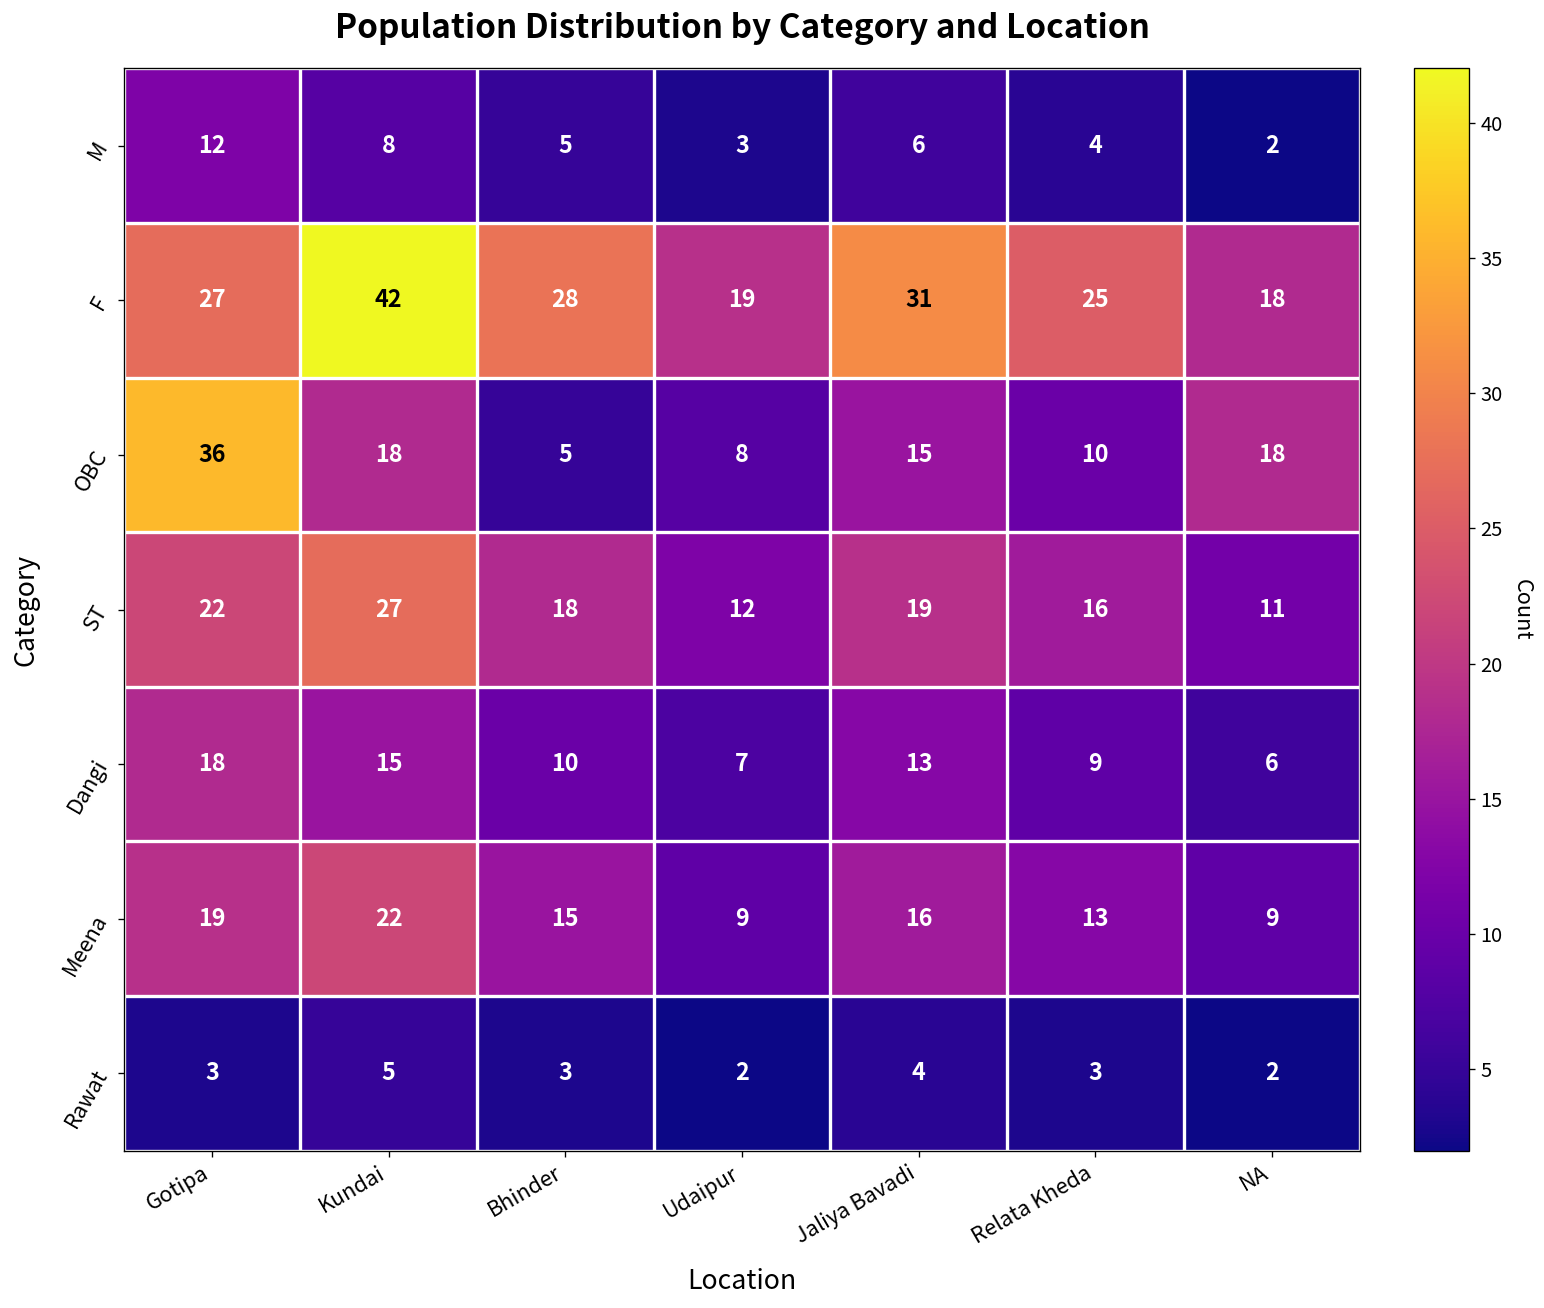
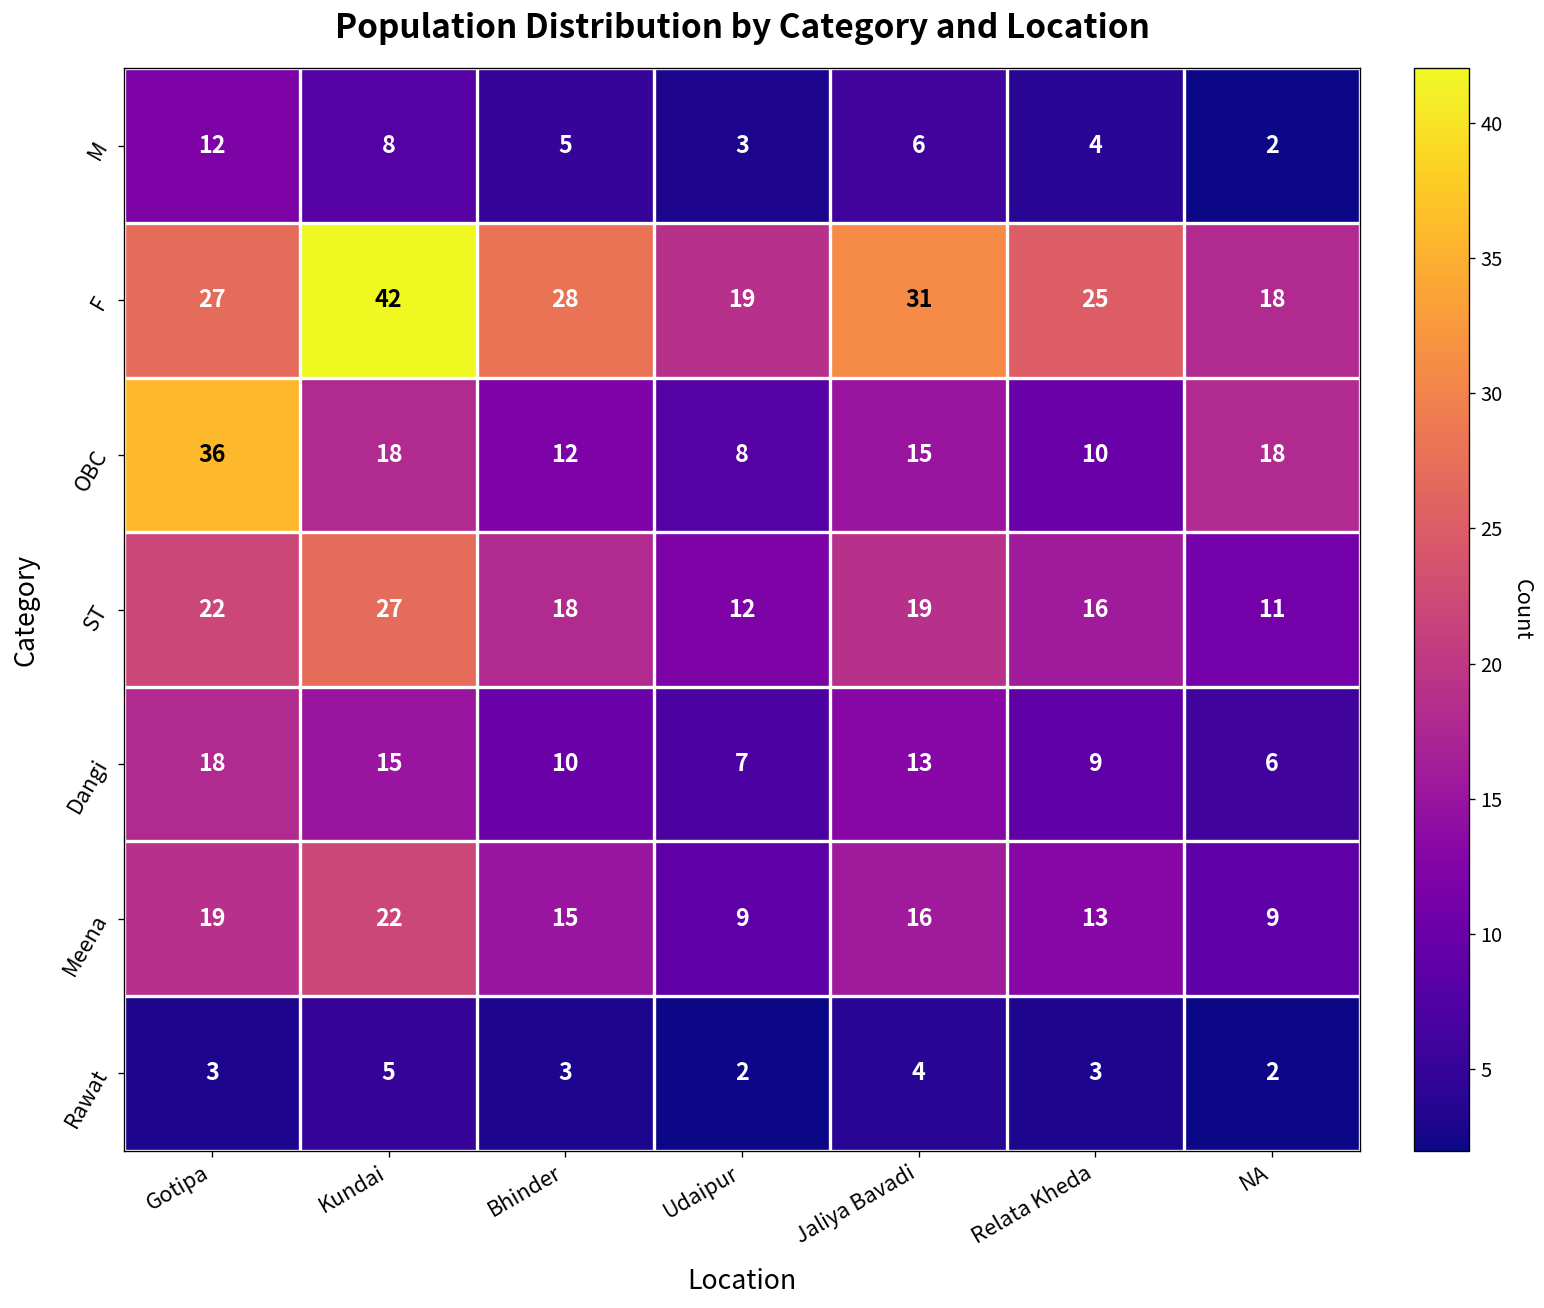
OBC, Bhinder: 5 -> 12
